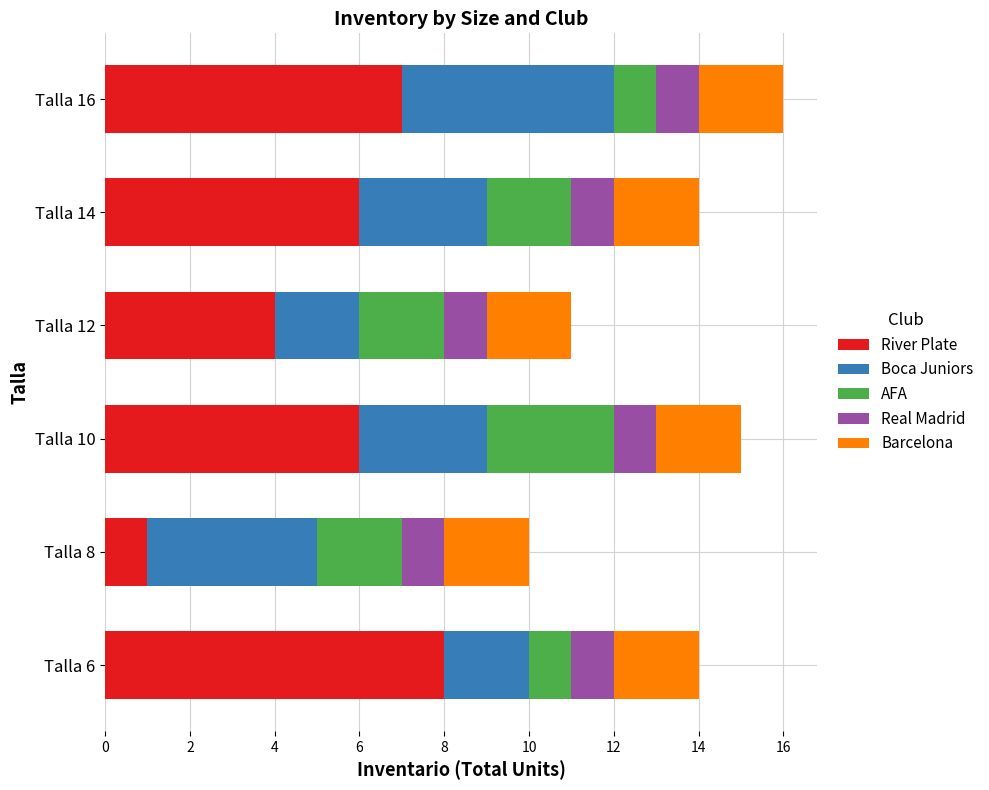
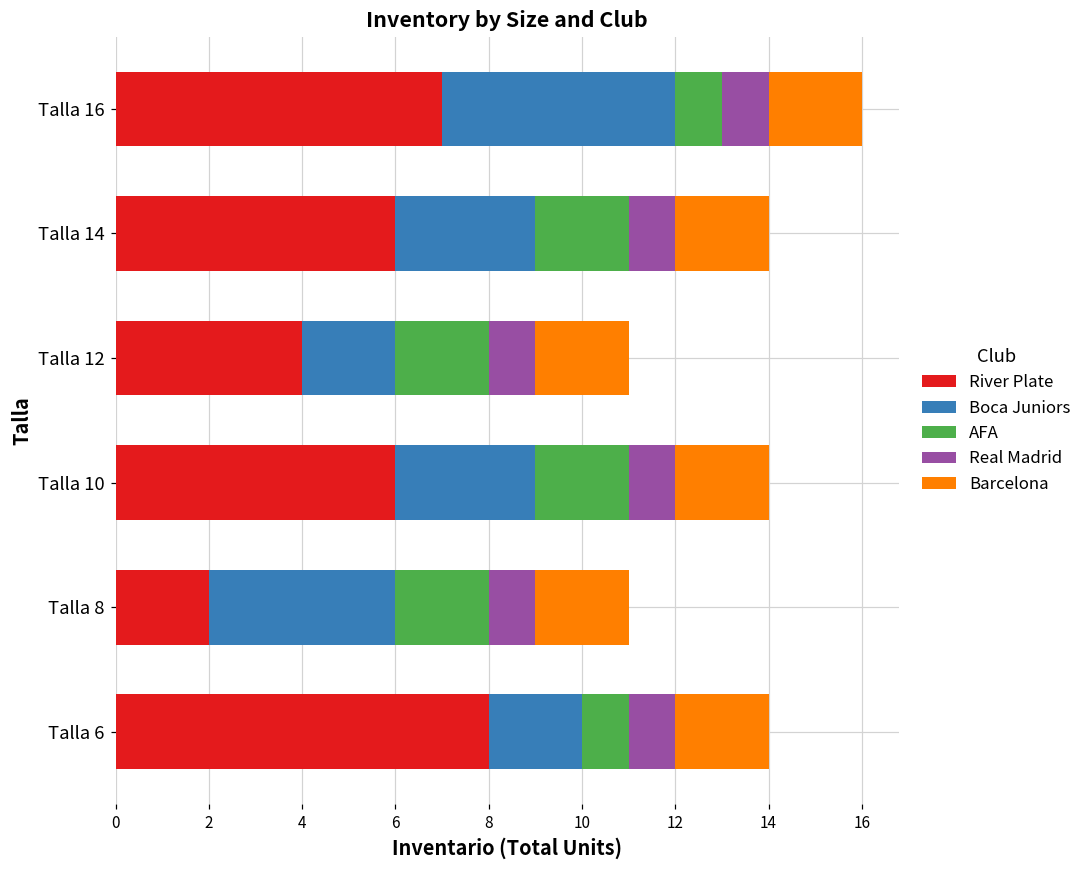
AFA, Talla 10: 3 -> 2
River Plate, Talla 8: 1 -> 2
